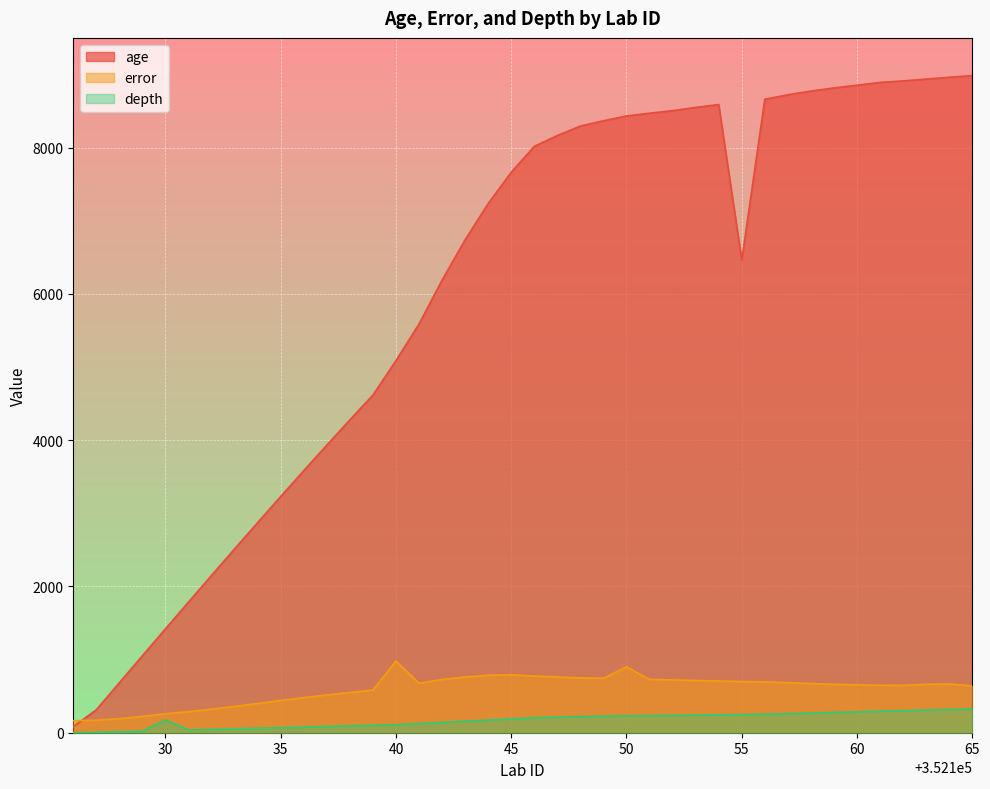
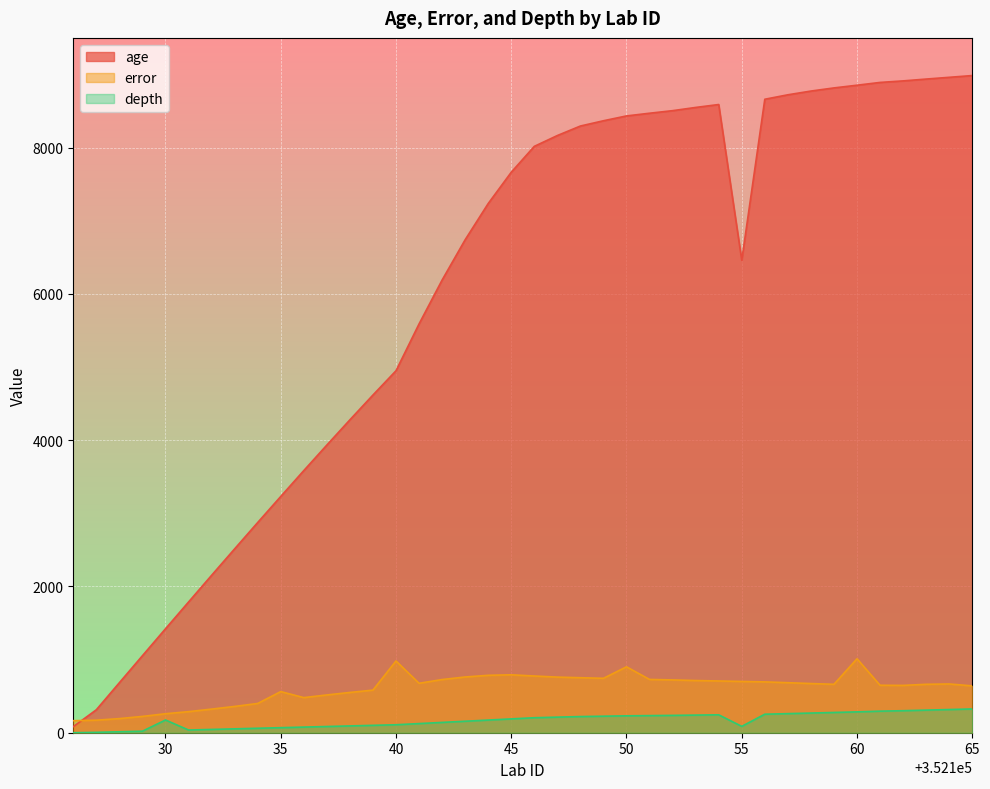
error, 35: 400 -> 600
age, 40: 5100 -> 4900
depth, 55: 200 -> 100
error, 60: 700 -> 1000
